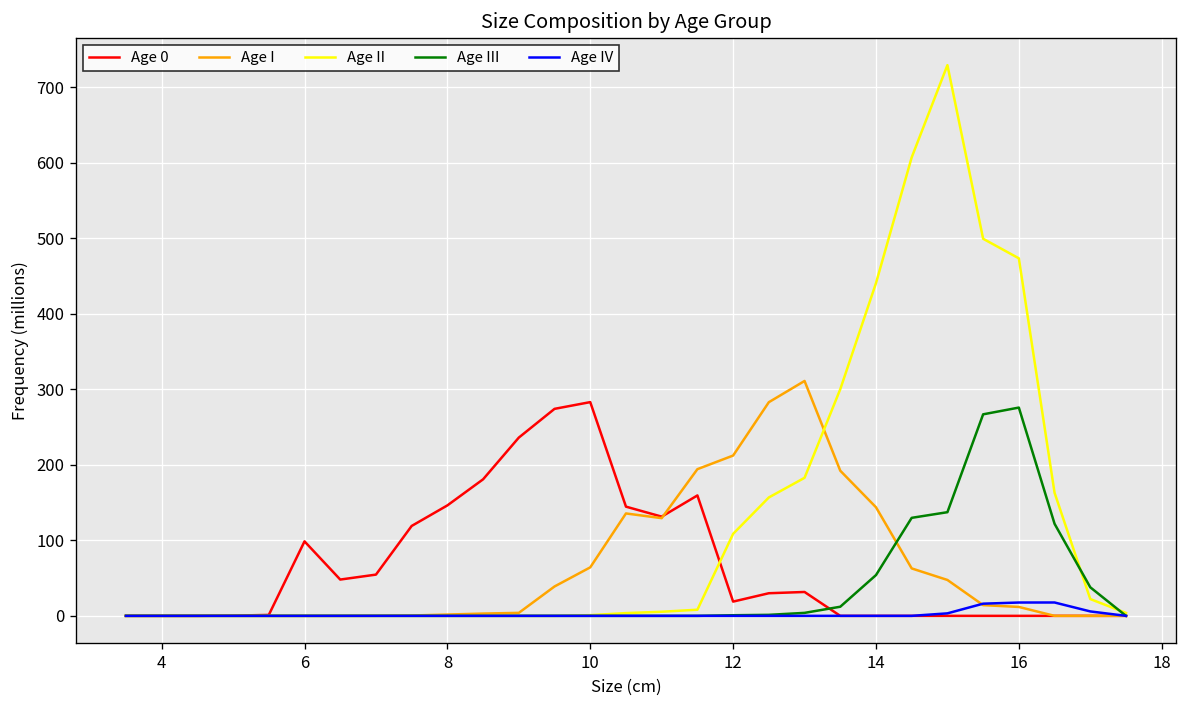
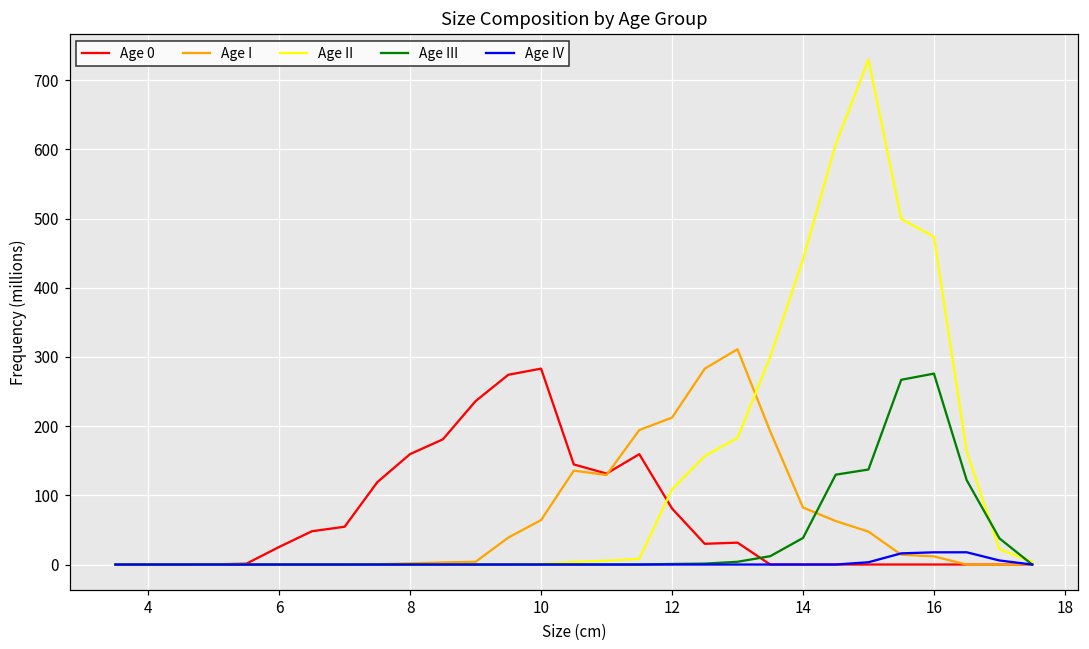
Age 0, 6: 100 -> 30
Age 0, 8: 150 -> 160
Age 0, 12: 20 -> 80
Age I, 14: 140 -> 80
Age III, 14: 50 -> 40
